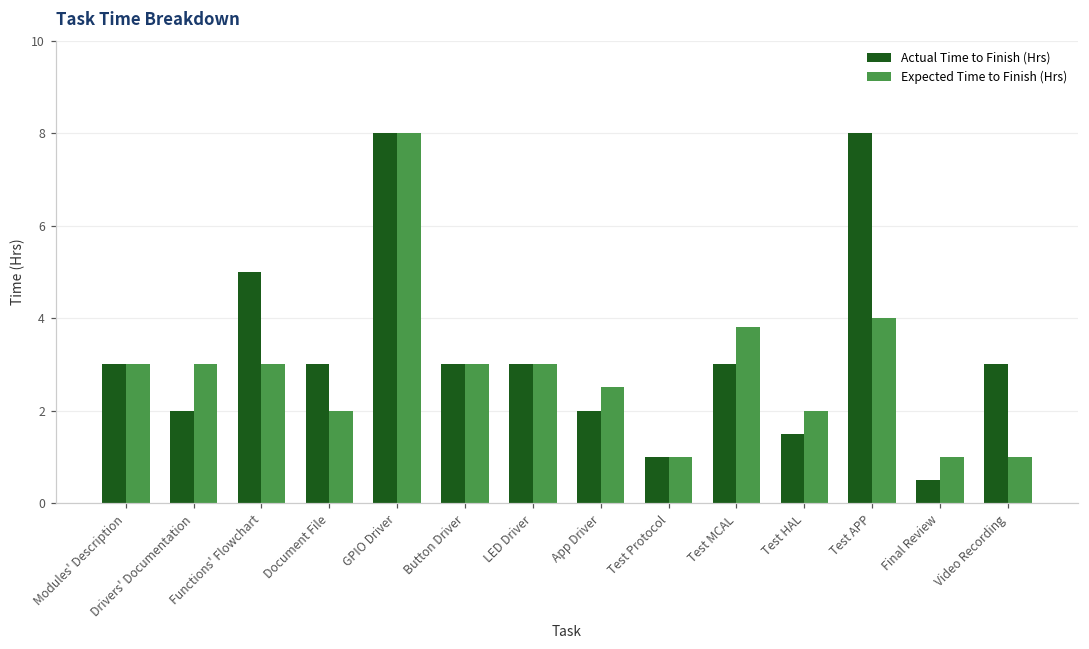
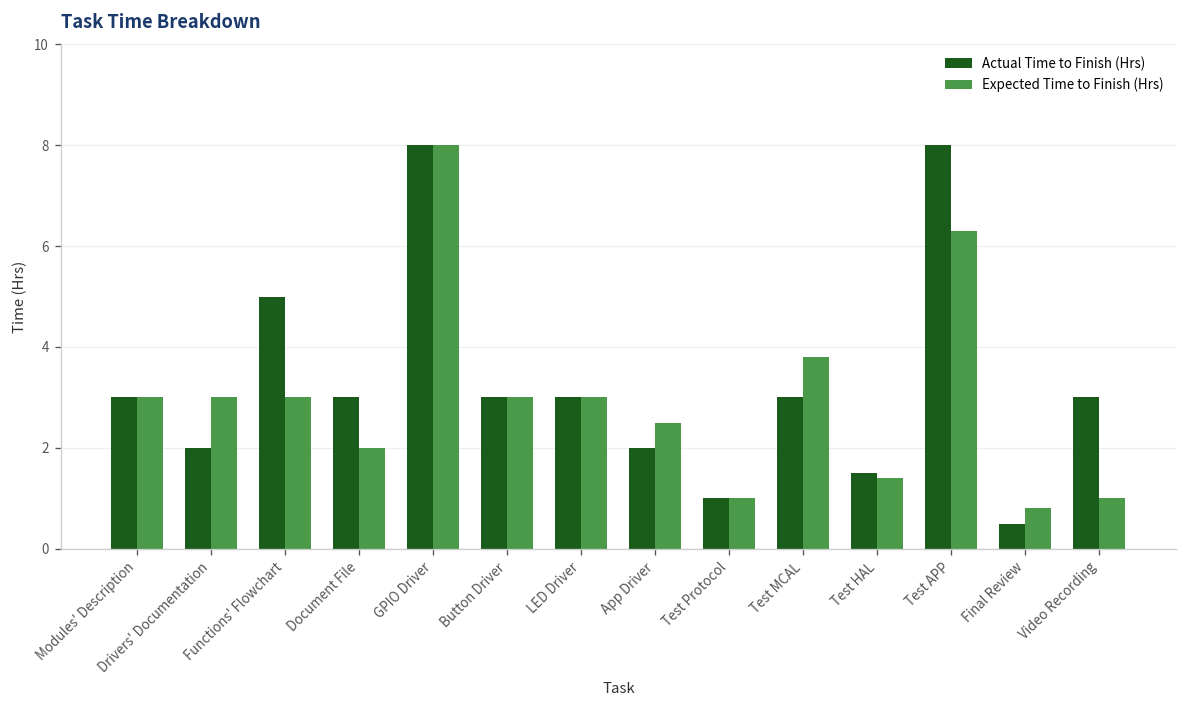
Expected Time to Finish (Hrs), Test HAL: 2.0 -> 1.4
Expected Time to Finish (Hrs), Test APP: 4.0 -> 6.3
Expected Time to Finish (Hrs), Final Review: 1.0 -> 0.8
